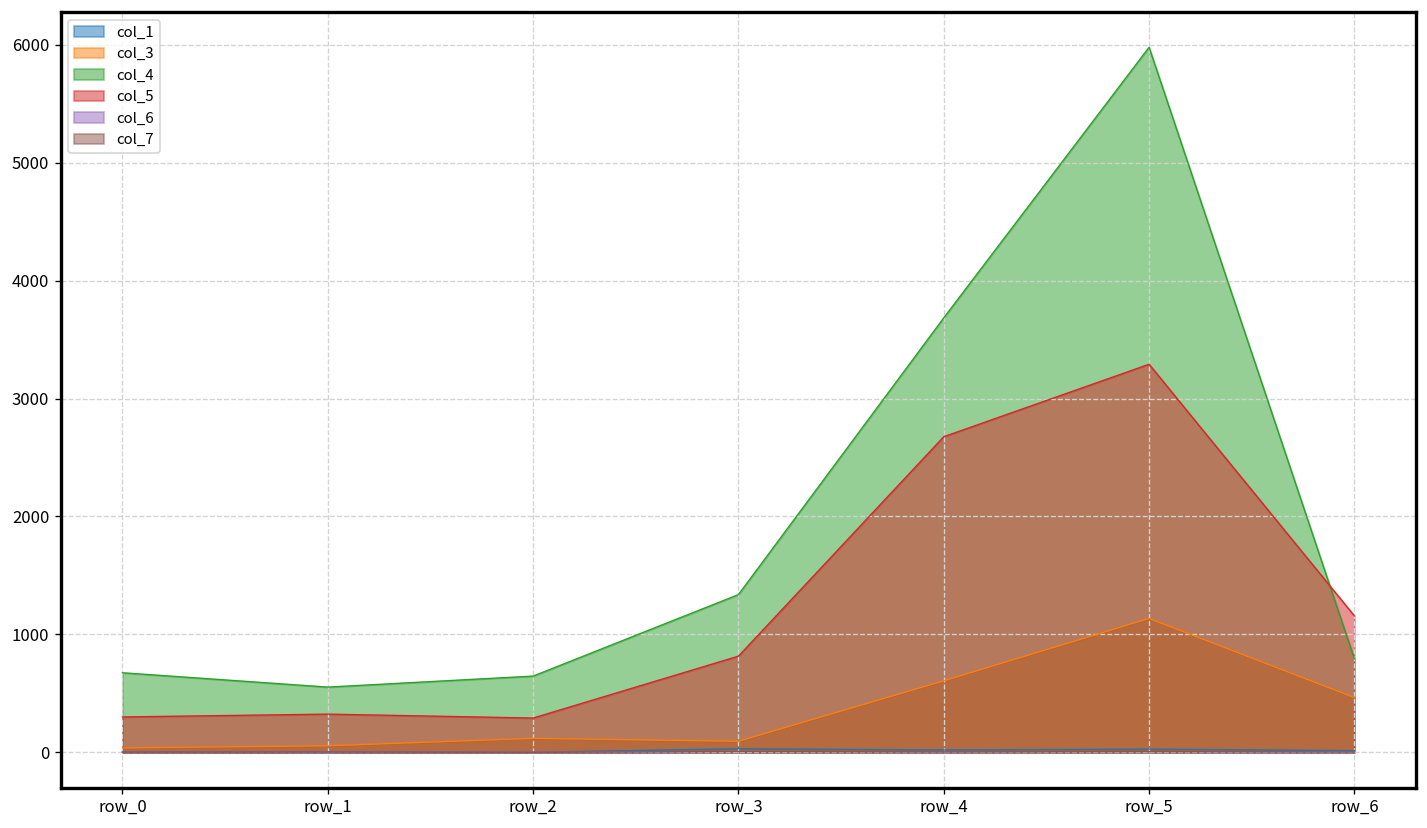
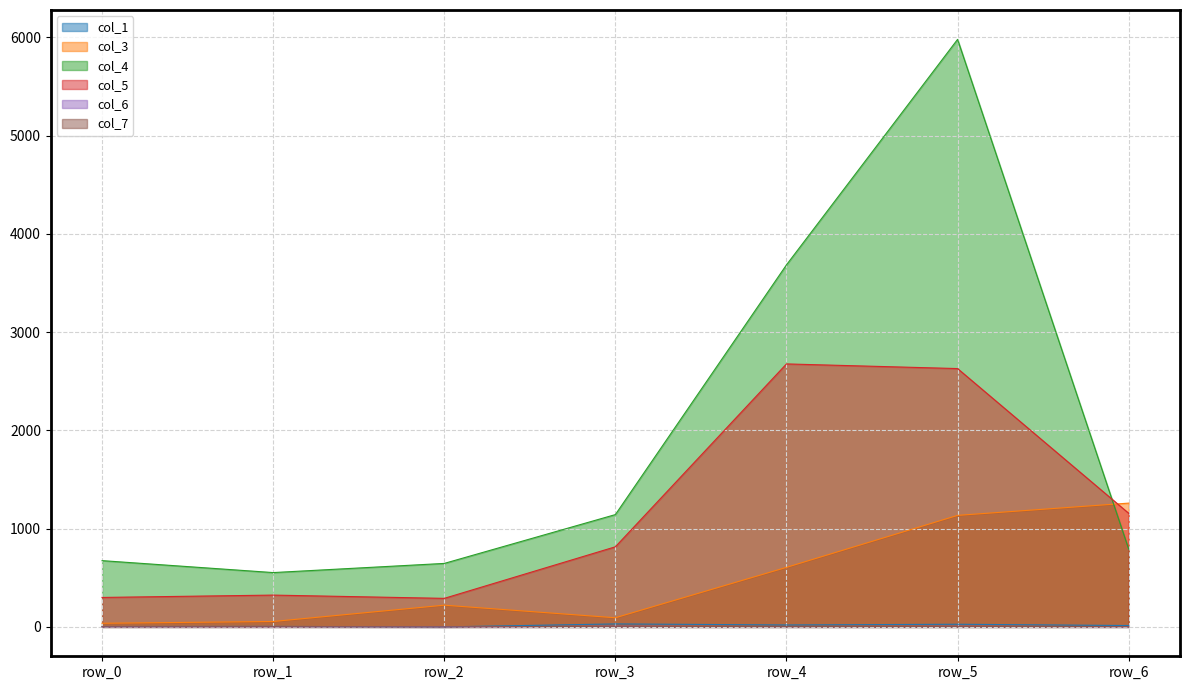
col_3, row_2: 100 -> 200
col_4, row_3: 1300 -> 1100
col_5, row_5: 3300 -> 2600
col_3, row_6: 500 -> 1300
